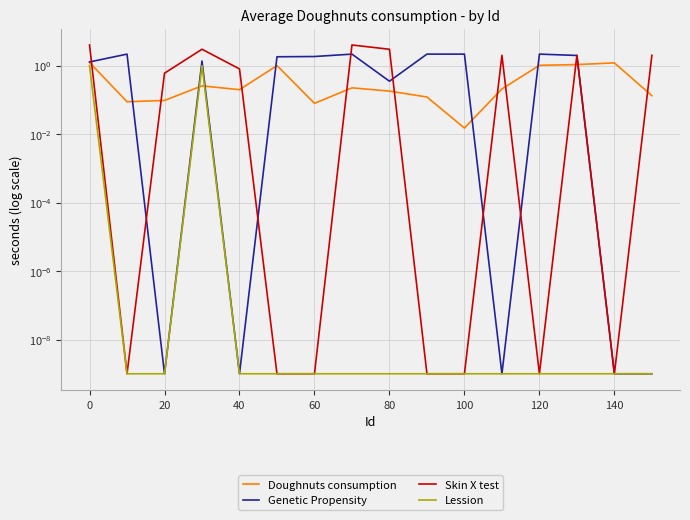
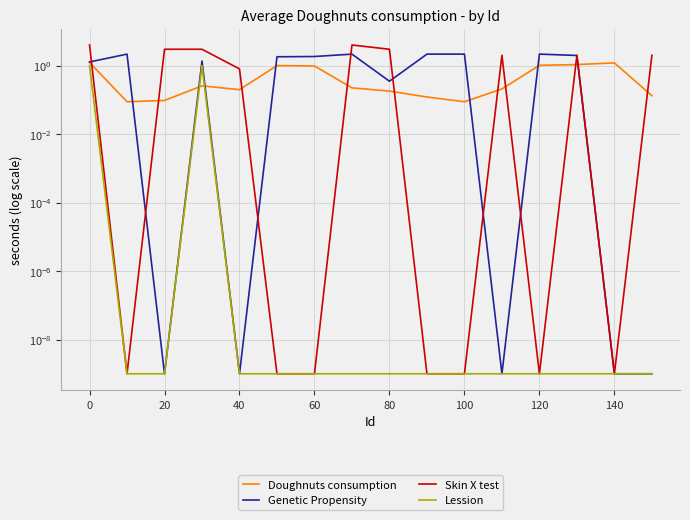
Skin X test, 20: 0.6 -> 3
Doughnuts consumption, 60: 0.08 -> 1.0
Doughnuts consumption, 100: 0.02 -> 0.09
